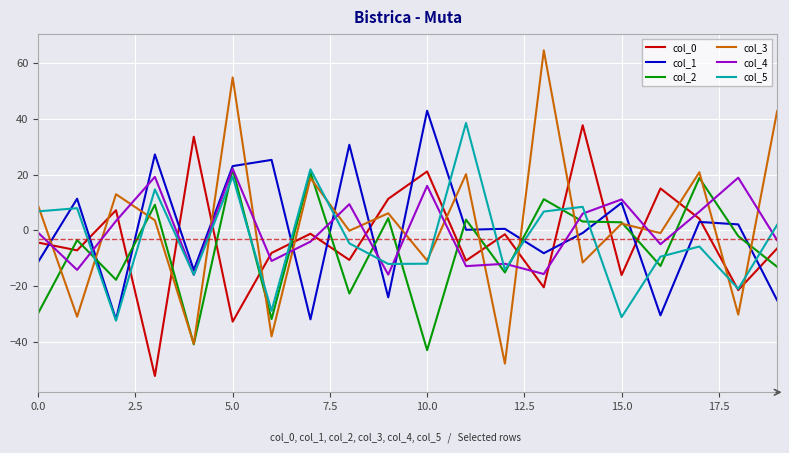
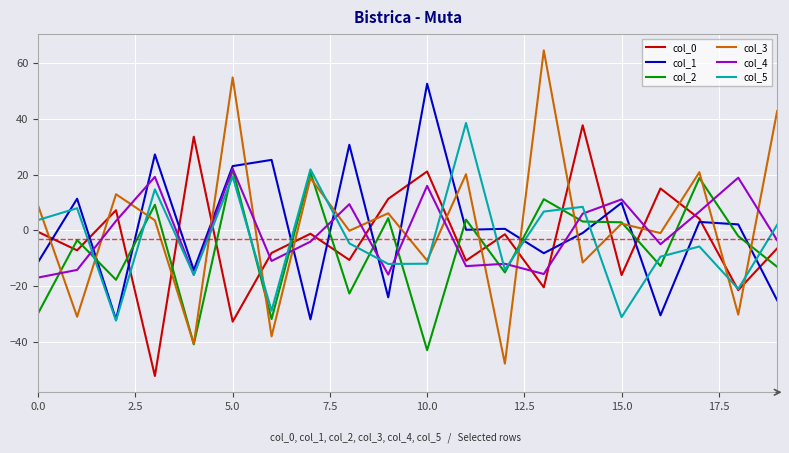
col_0, 0.0: -4 -> -1
col_4, 0.0: -1 -> -17
col_5, 0.0: 7 -> 4
col_1, 10.0: 43 -> 52
